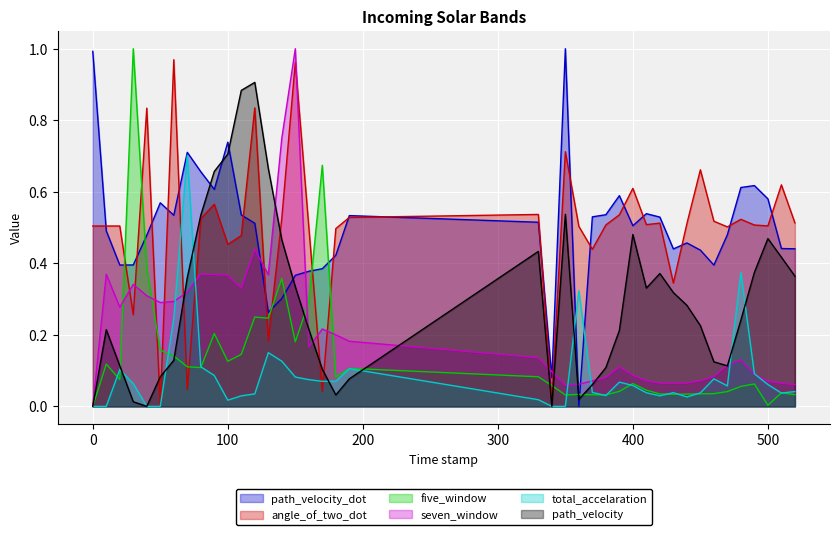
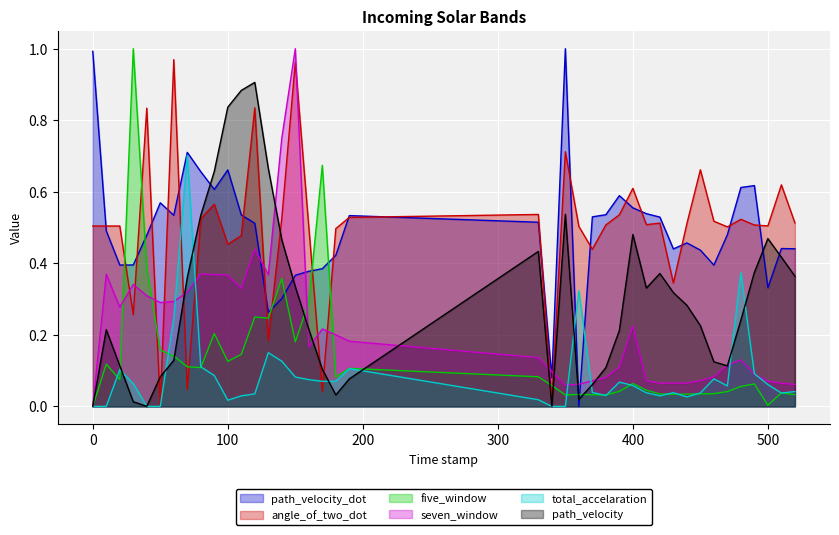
path_velocity_dot, 100: 0.74 -> 0.66
path_velocity, 100: 0.71 -> 0.84
path_velocity_dot, 400: 0.51 -> 0.56
seven_window, 400: 0.09 -> 0.22
path_velocity_dot, 500: 0.58 -> 0.33
